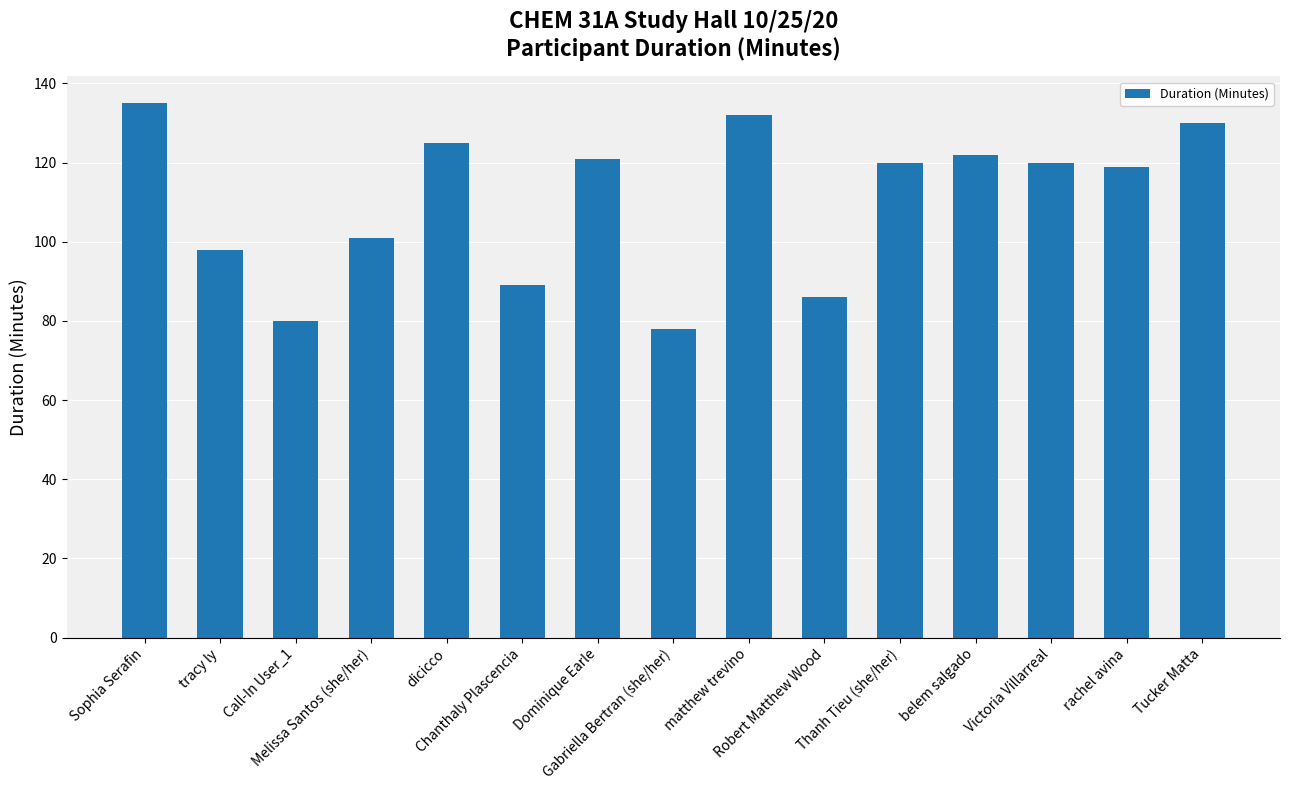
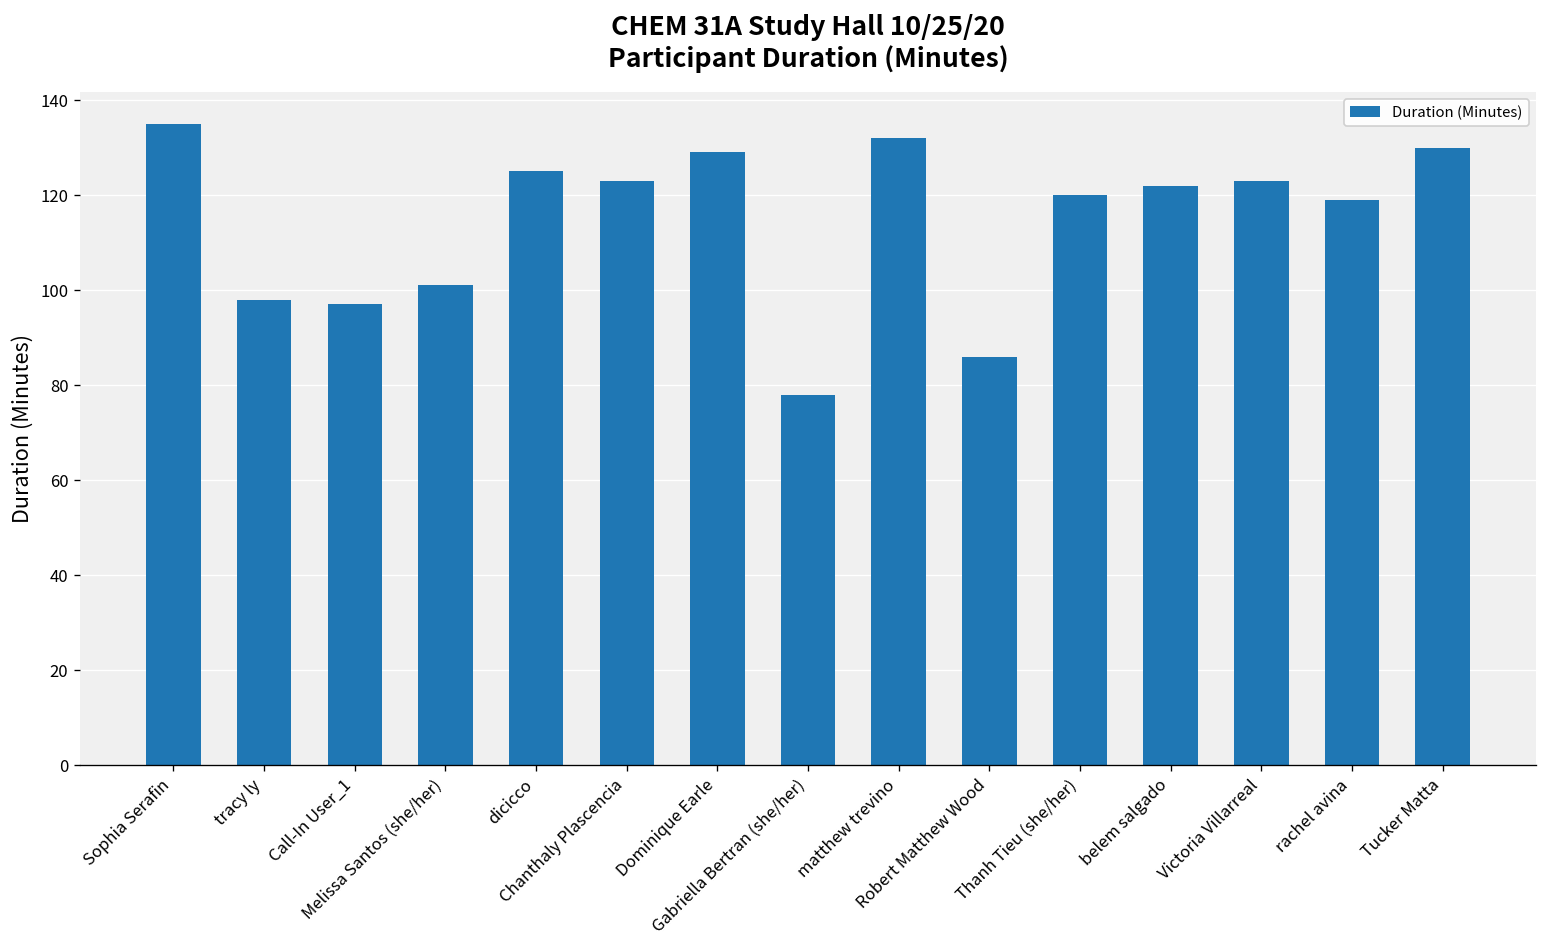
Call-In User_1: 80 -> 97
Chanthaly Plascencia: 89 -> 123
Dominique Earle: 121 -> 129
Victoria Villarreal: 120 -> 123
